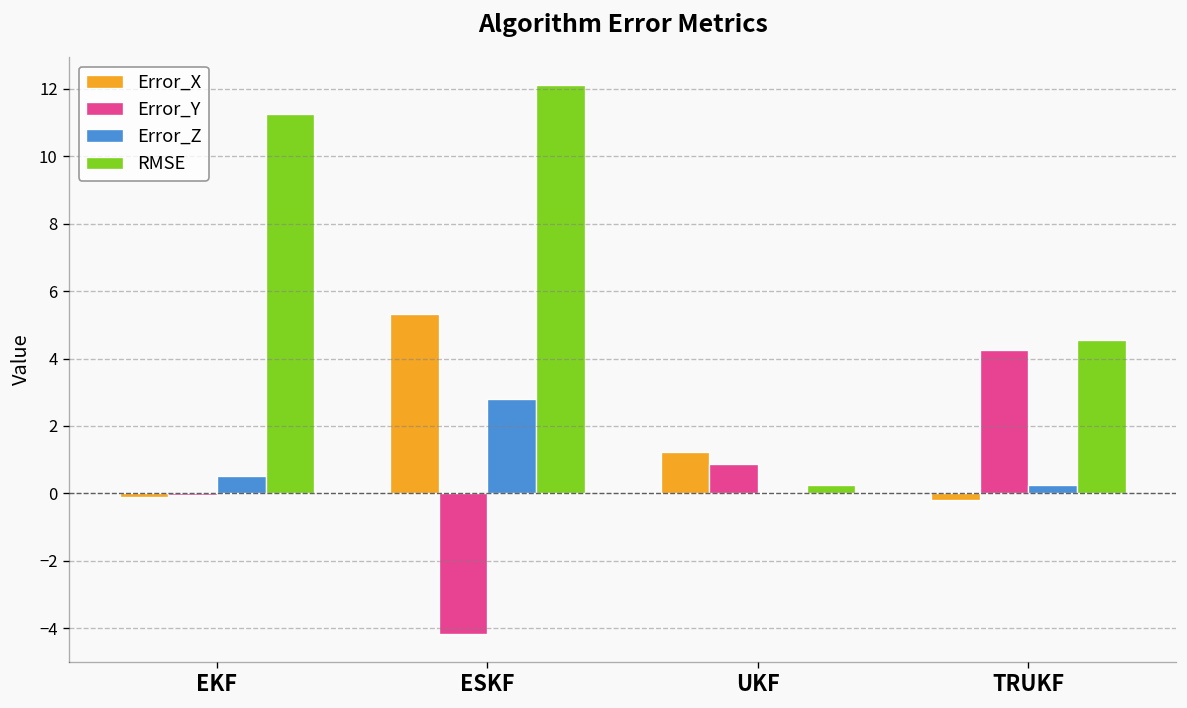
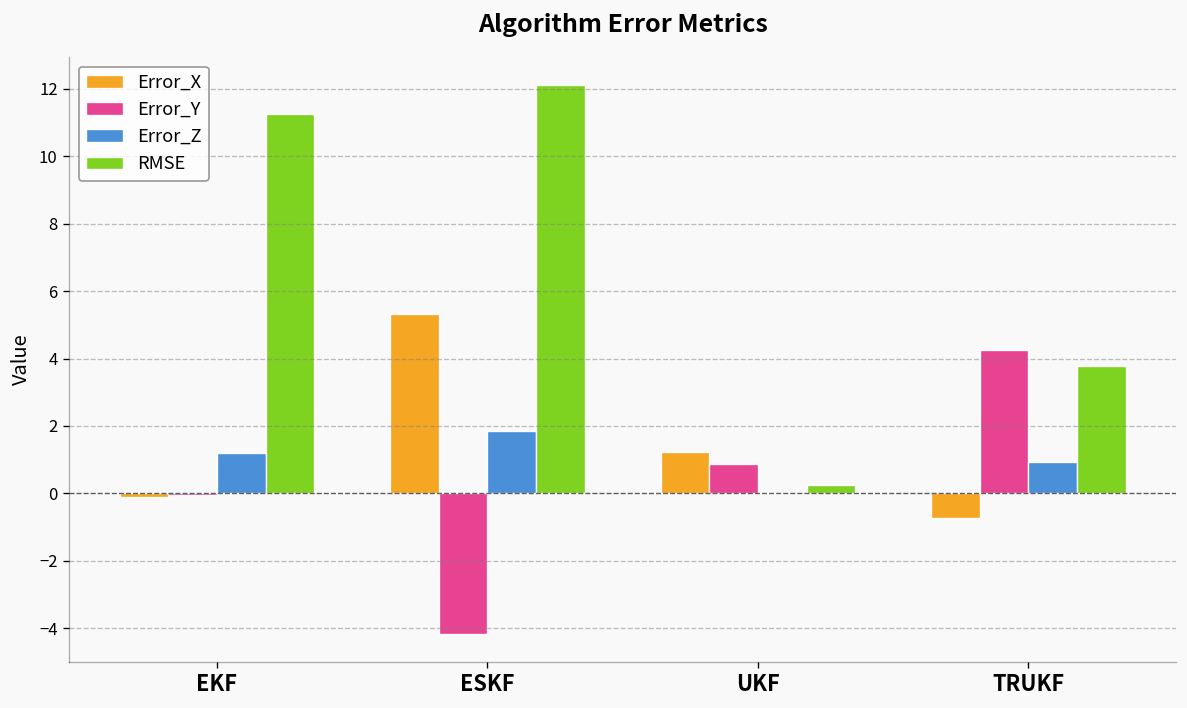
Error_Z, EKF: 0.5 -> 1.2
Error_Z, ESKF: 2.8 -> 1.9
Error_X, TRUKF: -0.2 -> -0.7
Error_Z, TRUKF: 0.2 -> 0.9
RMSE, TRUKF: 4.6 -> 3.8
